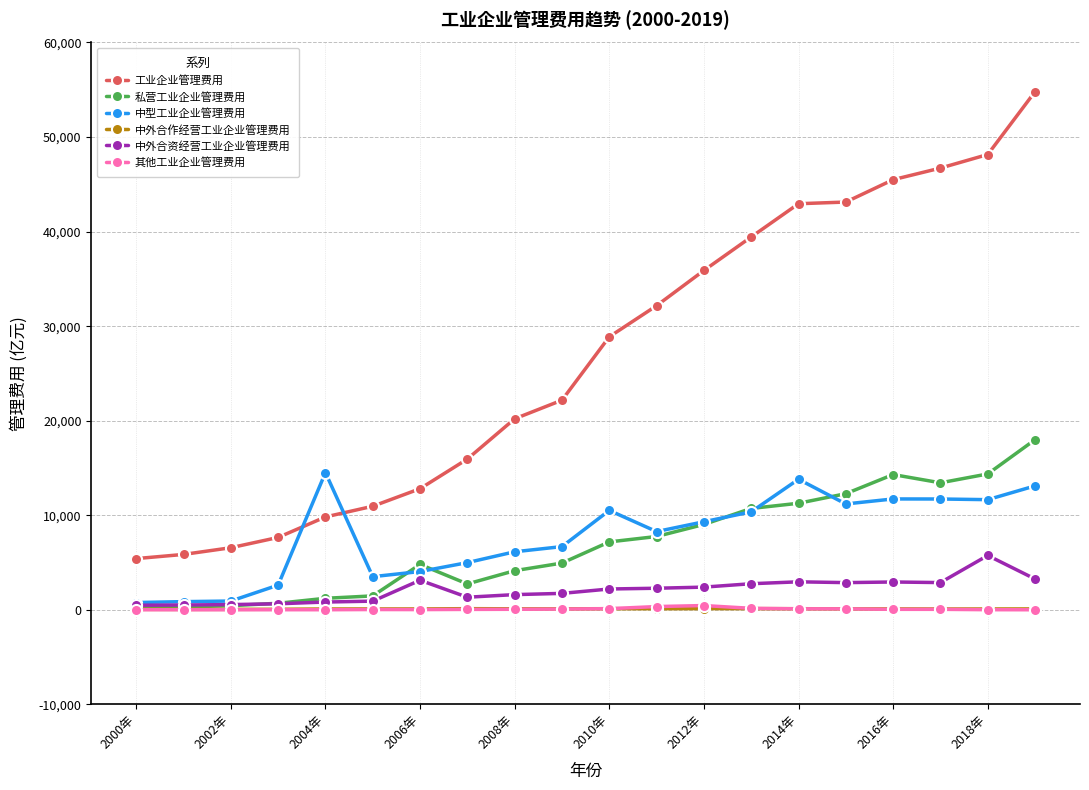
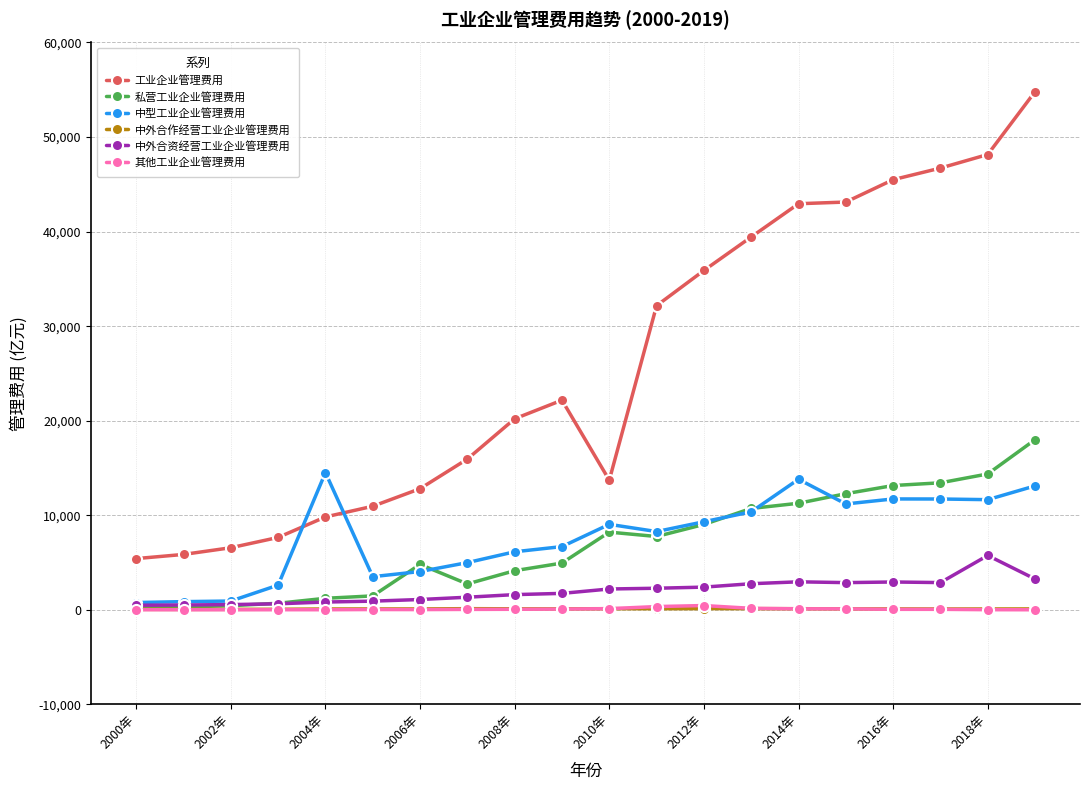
中外合资经营工业企业管理费用, 2006年: 3,000 -> 1,000
工业企业管理费用, 2010年: 29,000 -> 14,000
私营工业企业管理费用, 2010年: 7,000 -> 8,000
中型工业企业管理费用, 2010年: 11,000 -> 9,000
私营工业企业管理费用, 2016年: 14,000 -> 13,000
